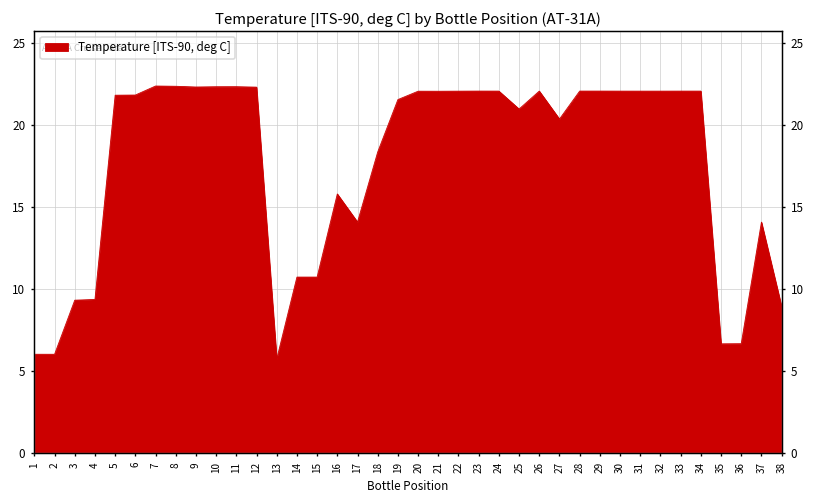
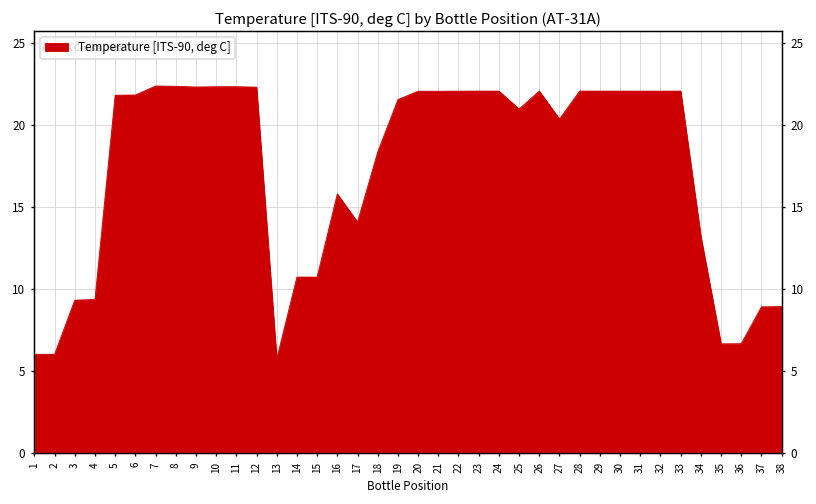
34: 22.1 -> 13.2
37: 14.1 -> 8.9
